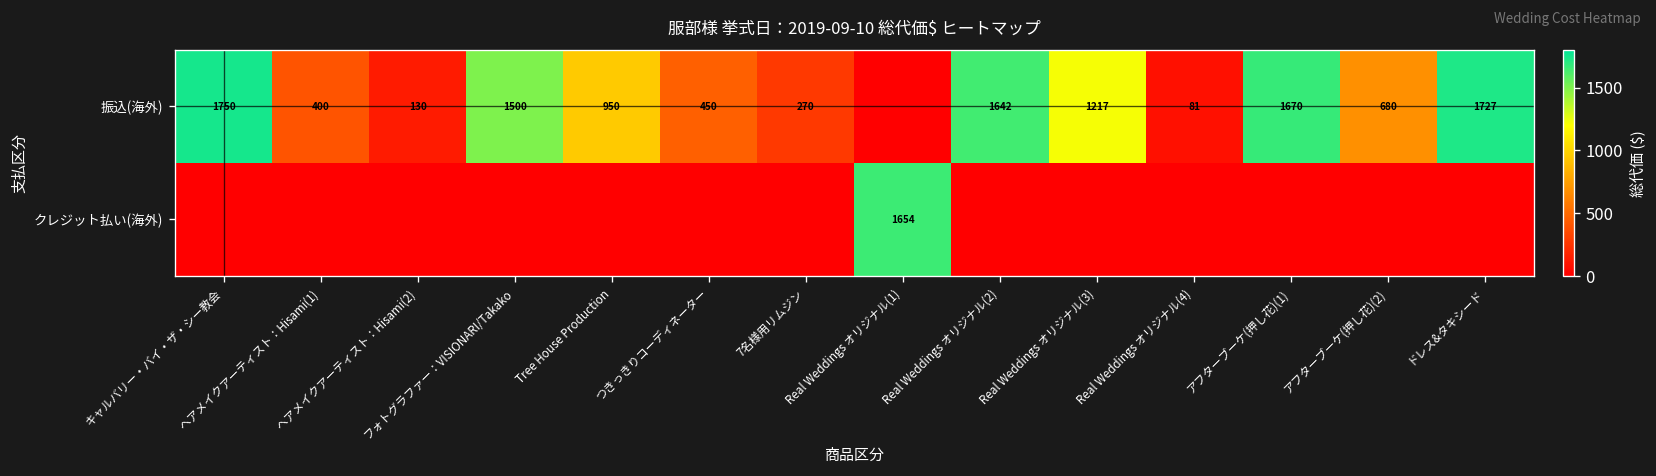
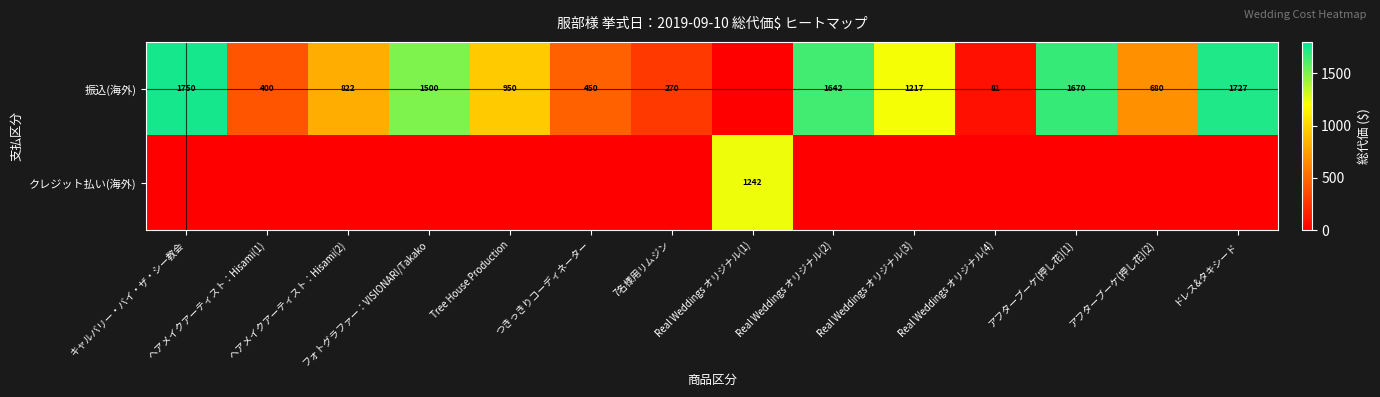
振込(海外), ヘアメイクアーティスト：Hisami(2): 130 -> 822
クレジット払い(海外), Real Weddings オリジナル(1): 1654 -> 1242
